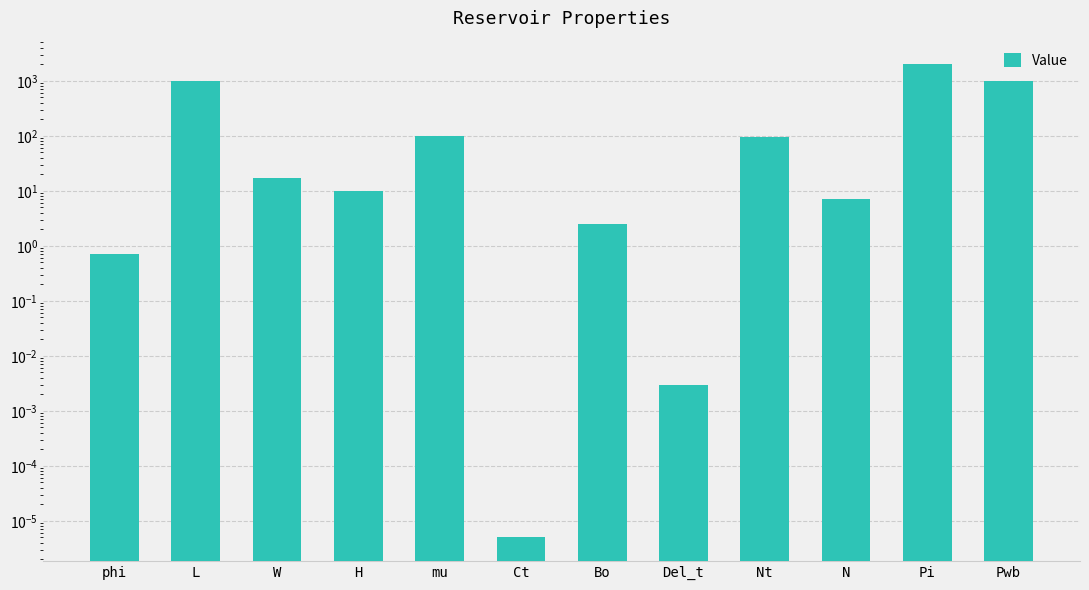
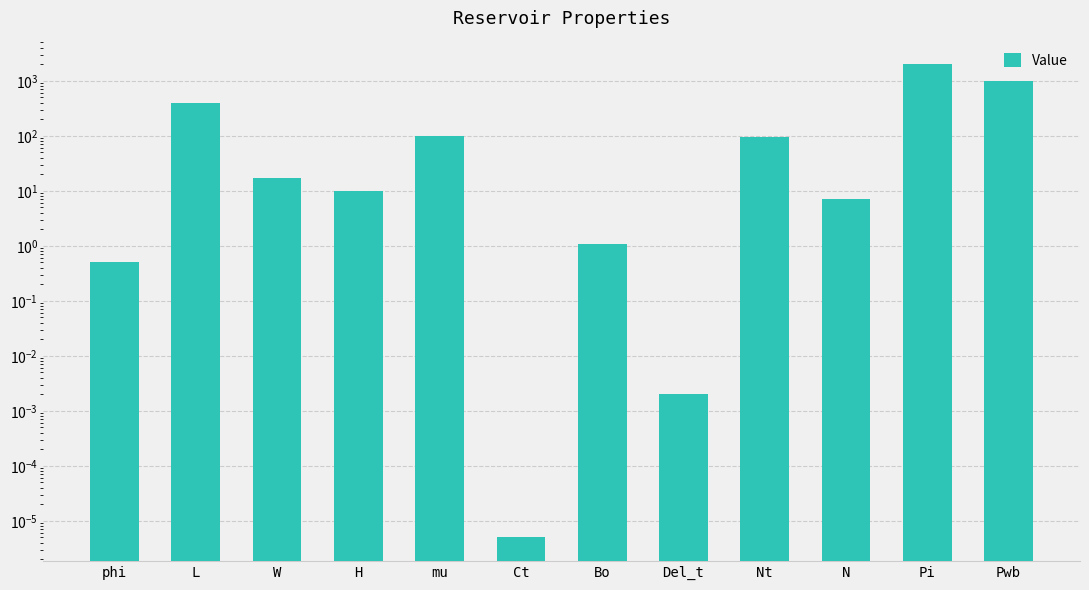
phi: 0.7 -> 0.5
L: 1000 -> 400
Bo: 3 -> 1.1
Del_t: 0.003 -> 0.002
